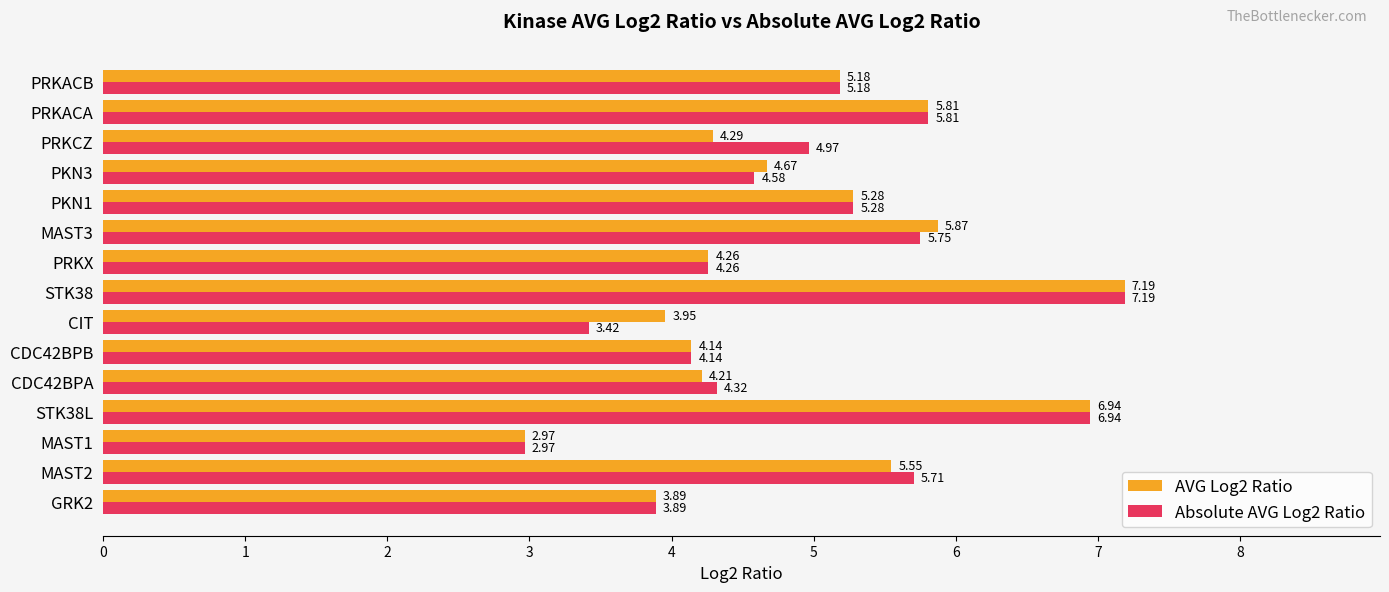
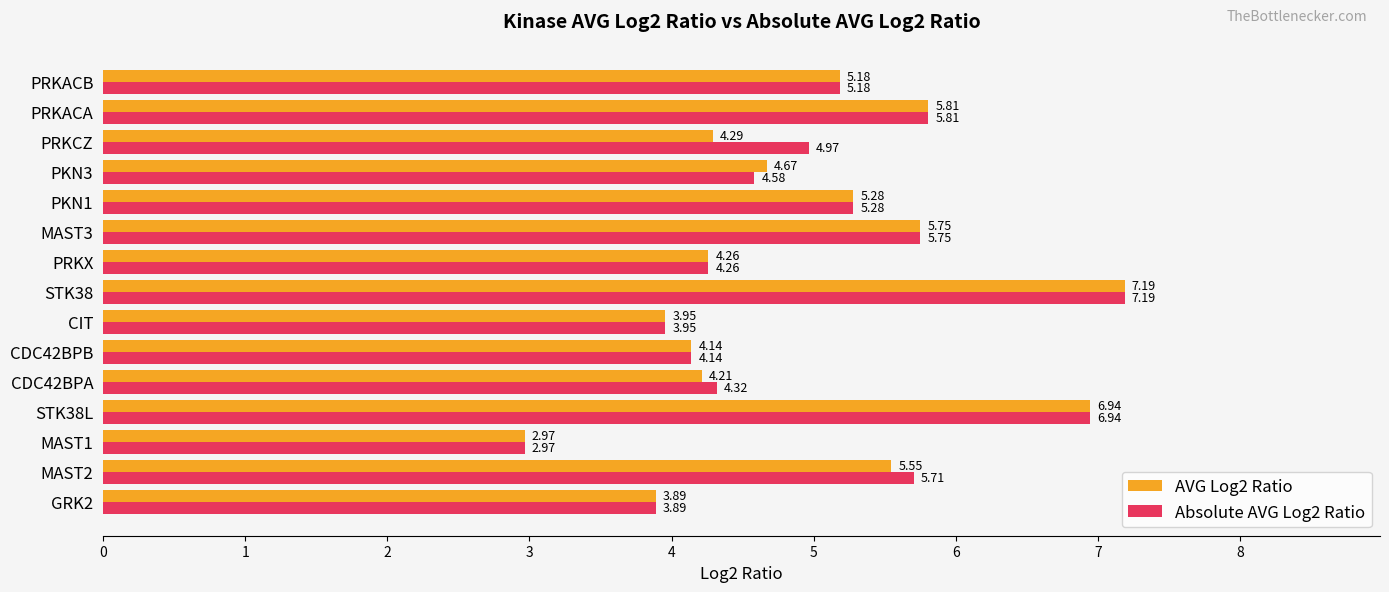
AVG Log2 Ratio, MAST3: 5.87 -> 5.75
Absolute AVG Log2 Ratio, CIT: 3.42 -> 3.95
